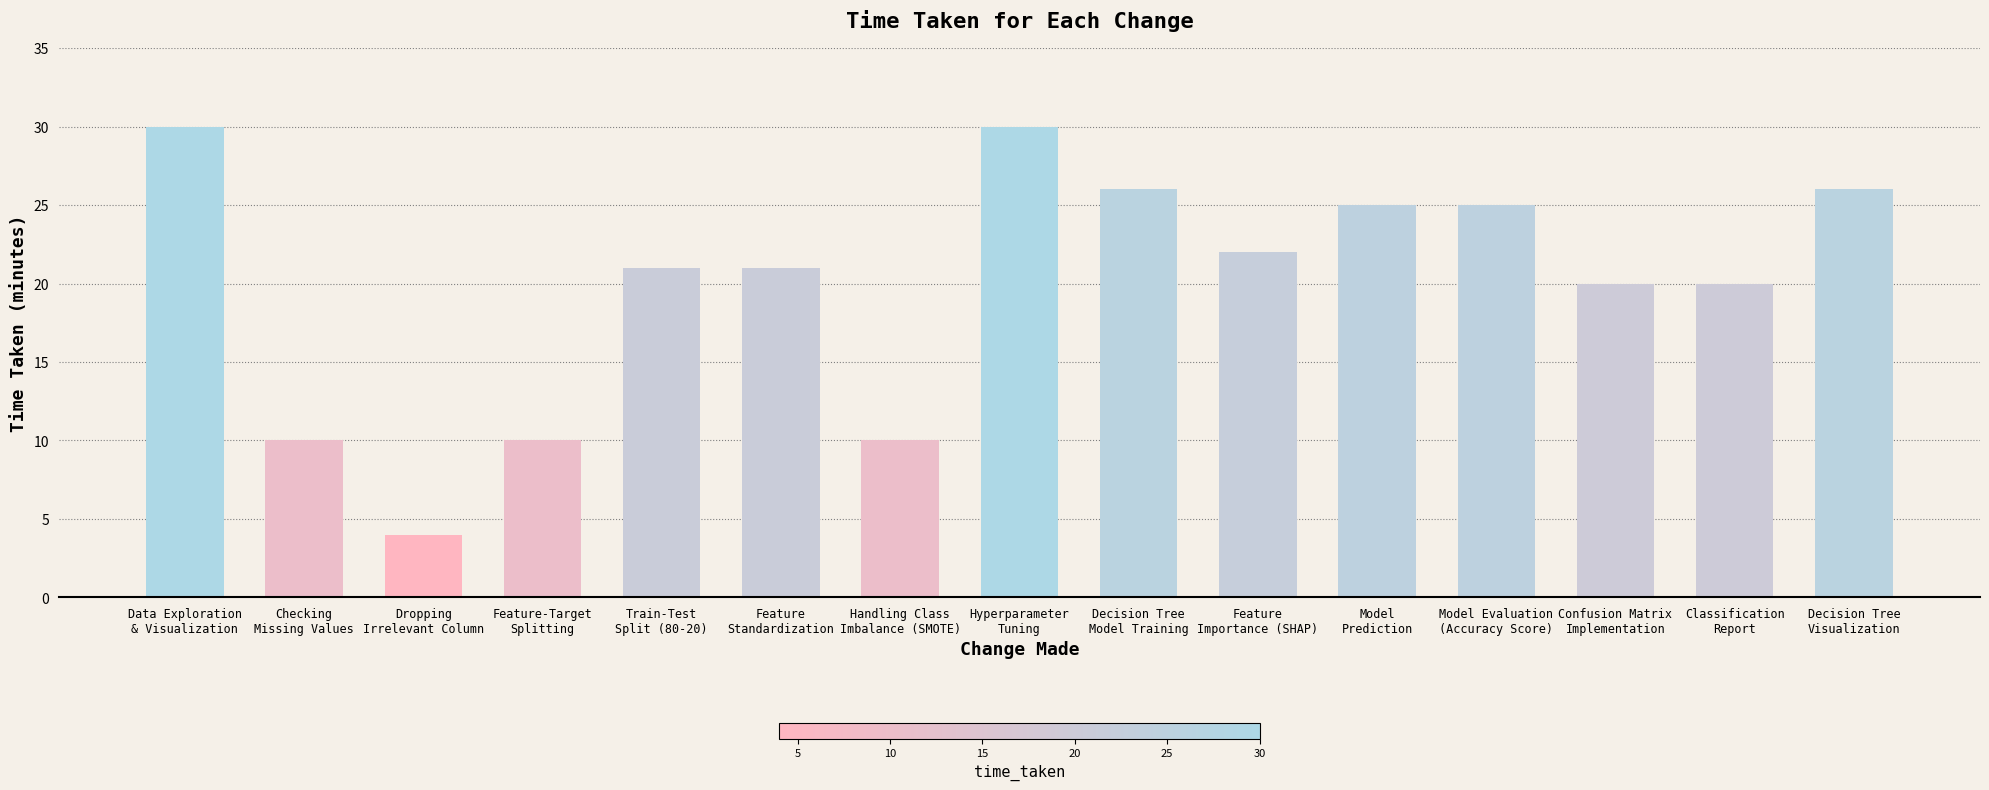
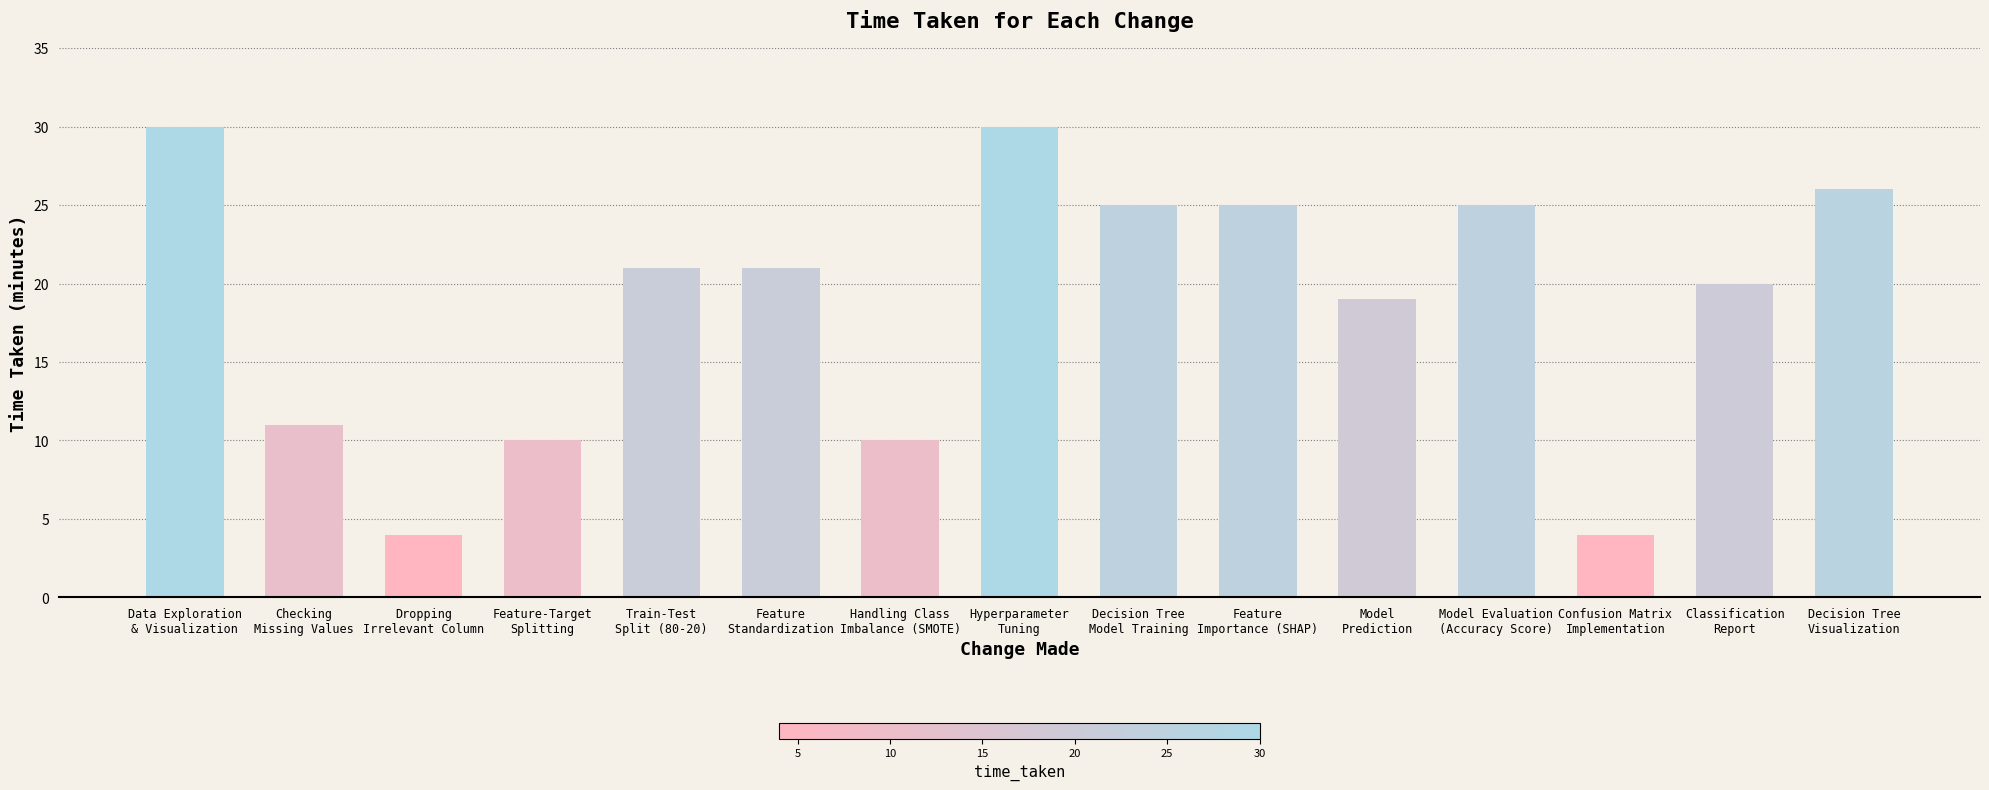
Checking Missing Values: 10 -> 11
Decision Tree Model Training: 26 -> 25
Feature Importance (SHAP): 22 -> 25
Model Prediction: 25 -> 19
Confusion Matrix Implementation: 20 -> 4
